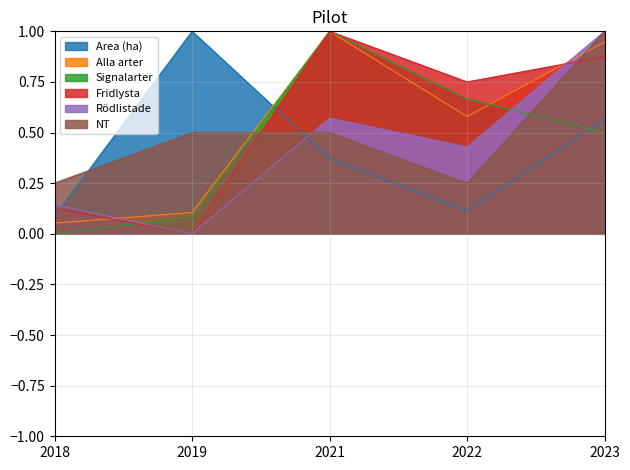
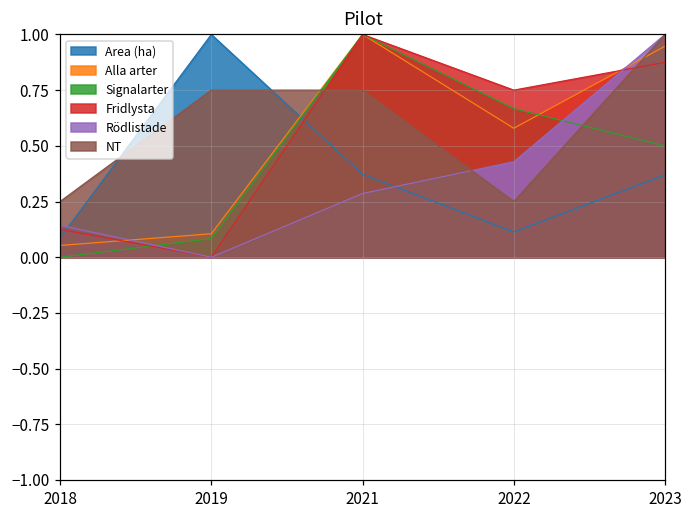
NT, 2019: 0.50 -> 0.75
Rödlistade, 2021: 0.57 -> 0.29
NT, 2021: 0.50 -> 0.75
Area (ha), 2023: 0.56 -> 0.37
